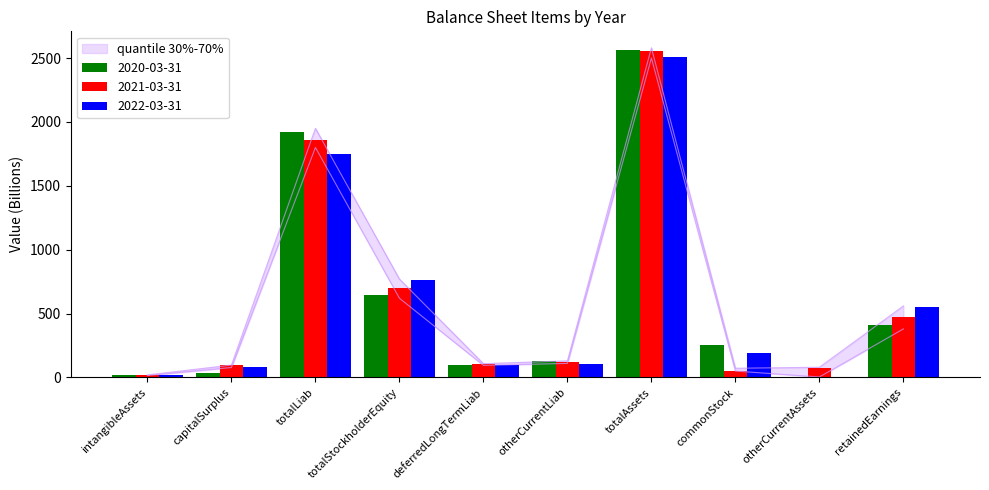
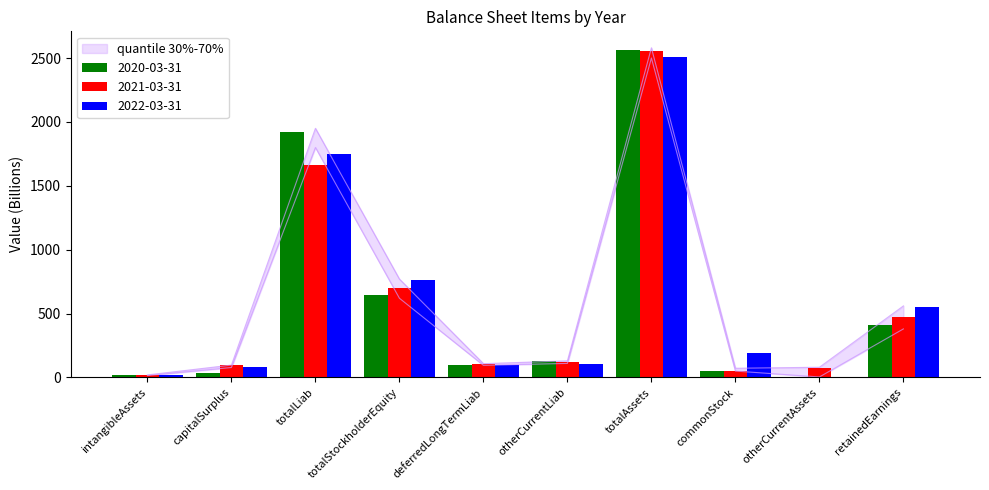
2021-03-31, totalLiab: 1860 -> 1670
2020-03-31, commonStock: 250 -> 50
